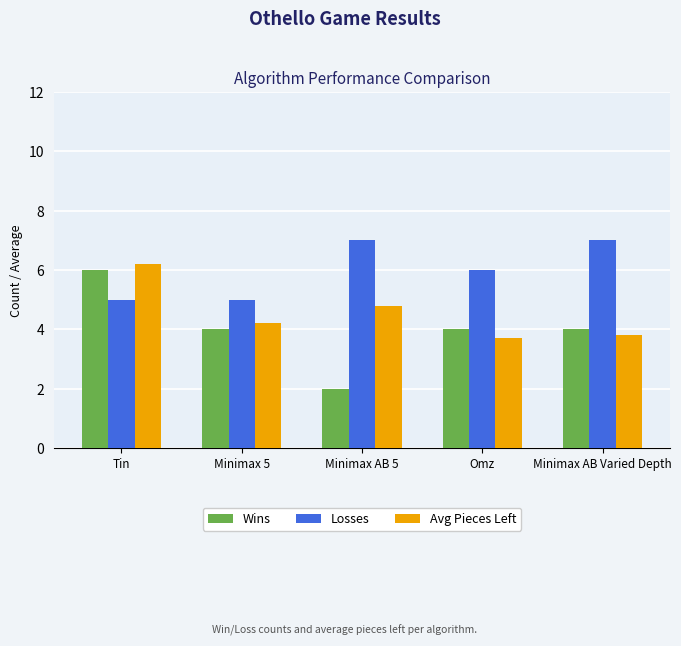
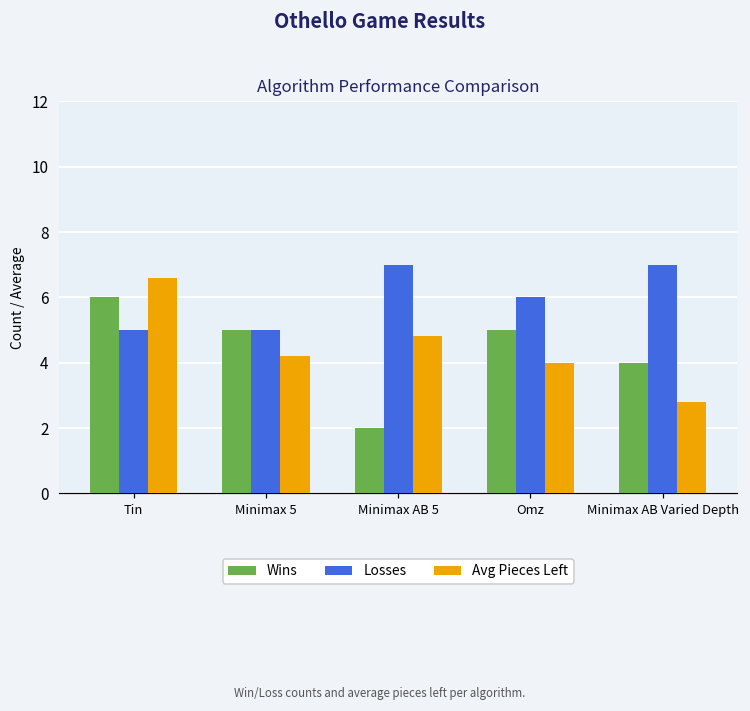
Avg Pieces Left, Tin: 6.2 -> 6.6
Wins, Minimax 5: 4 -> 5
Wins, Omz: 4 -> 5
Avg Pieces Left, Omz: 3.7 -> 4.0
Avg Pieces Left, Minimax AB Varied Depth: 3.8 -> 2.8
